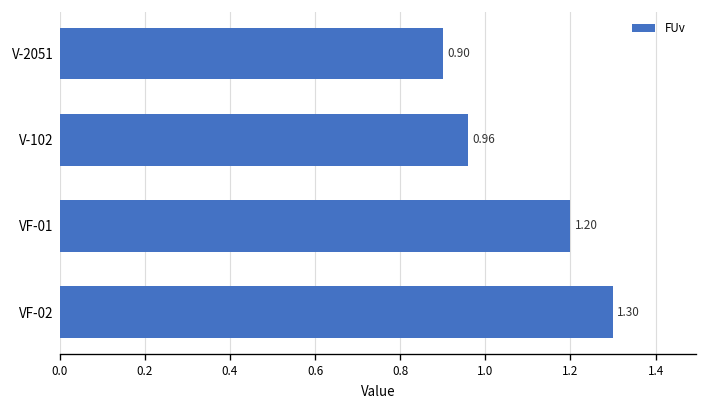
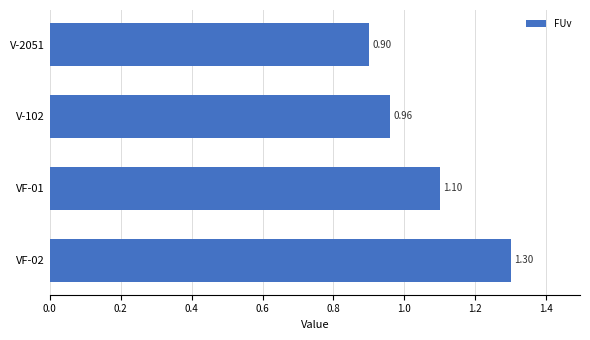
VF-01: 1.20 -> 1.10
